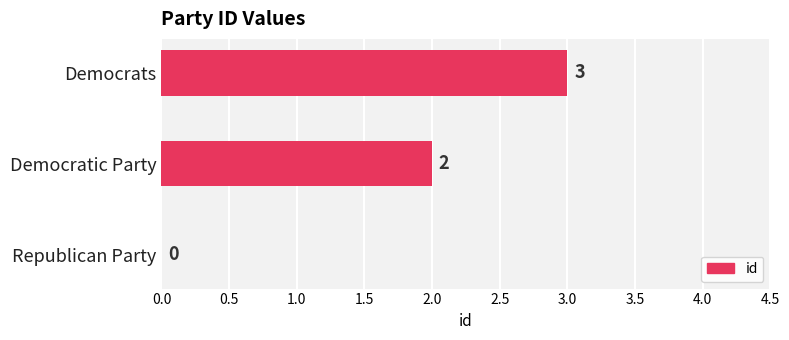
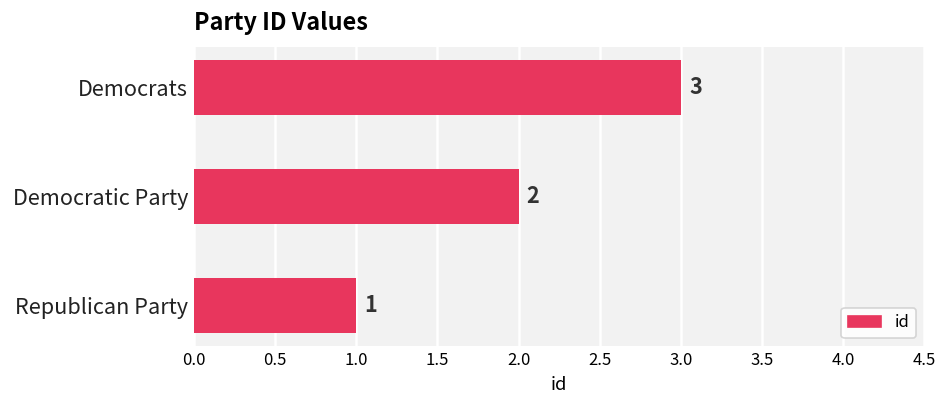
Republican Party: 0 -> 1
